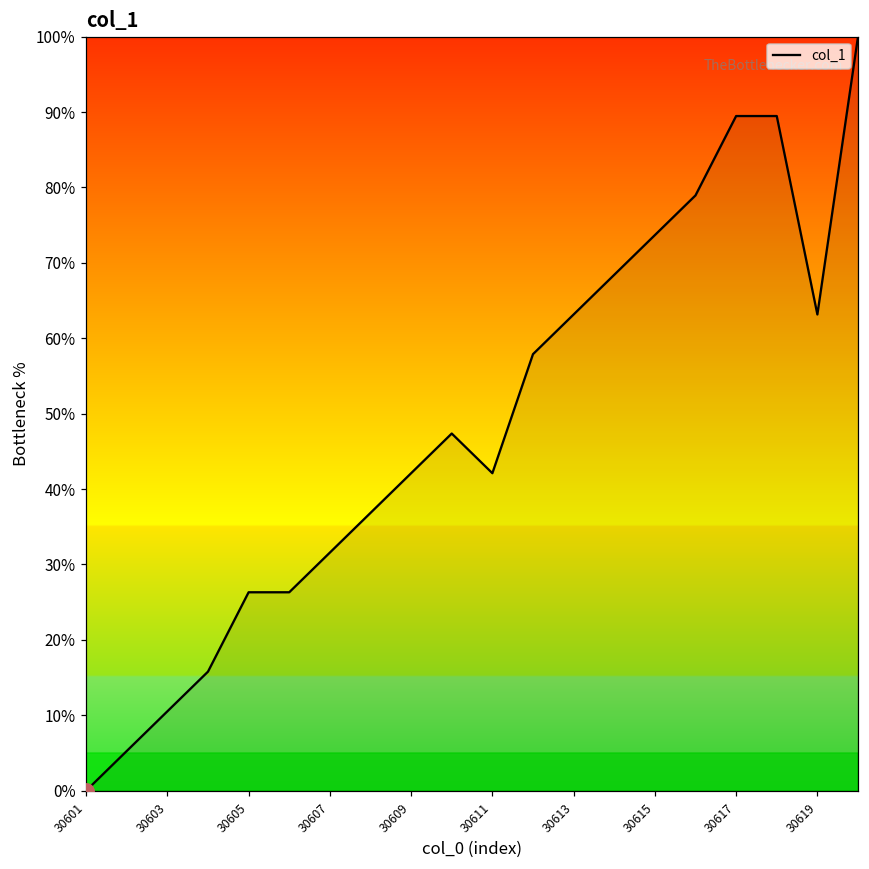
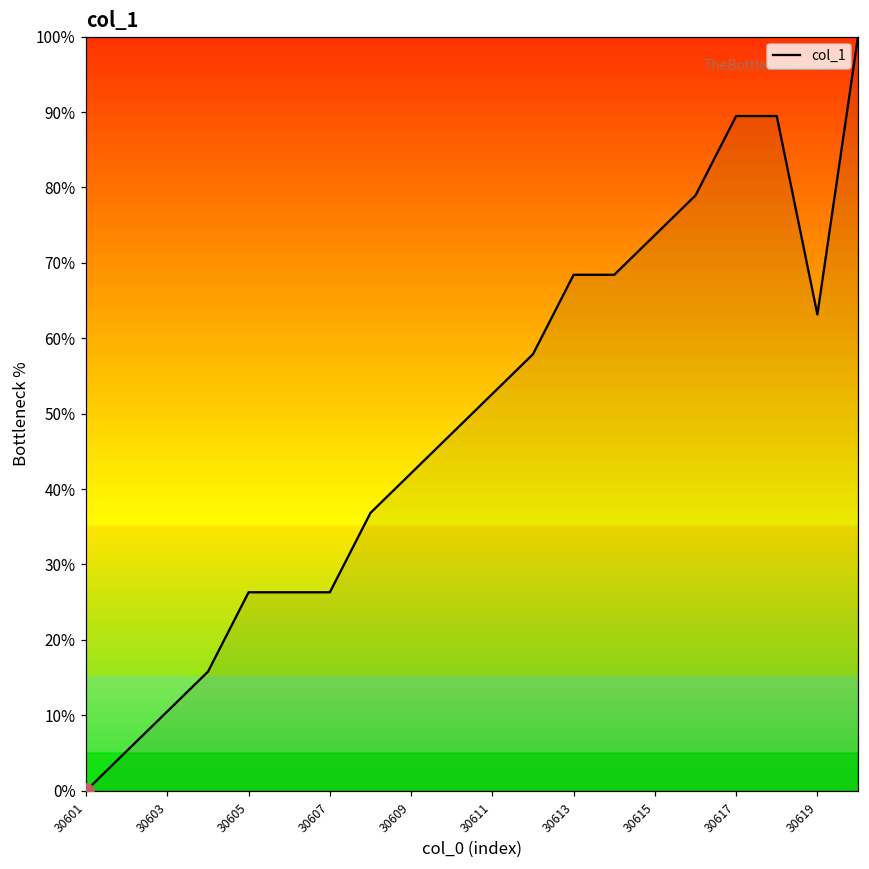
col_1, 30607: 32% -> 26%
col_1, 30611: 42% -> 53%
col_1, 30613: 63% -> 68%
